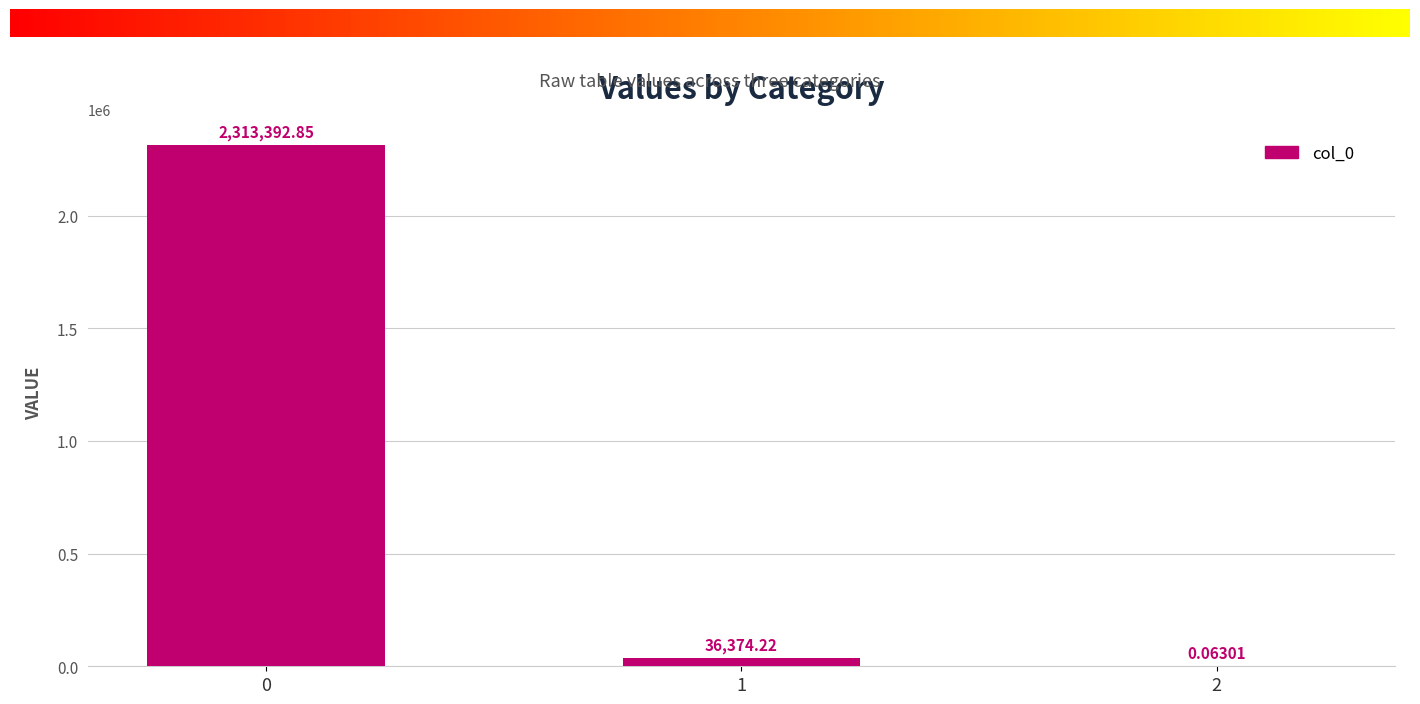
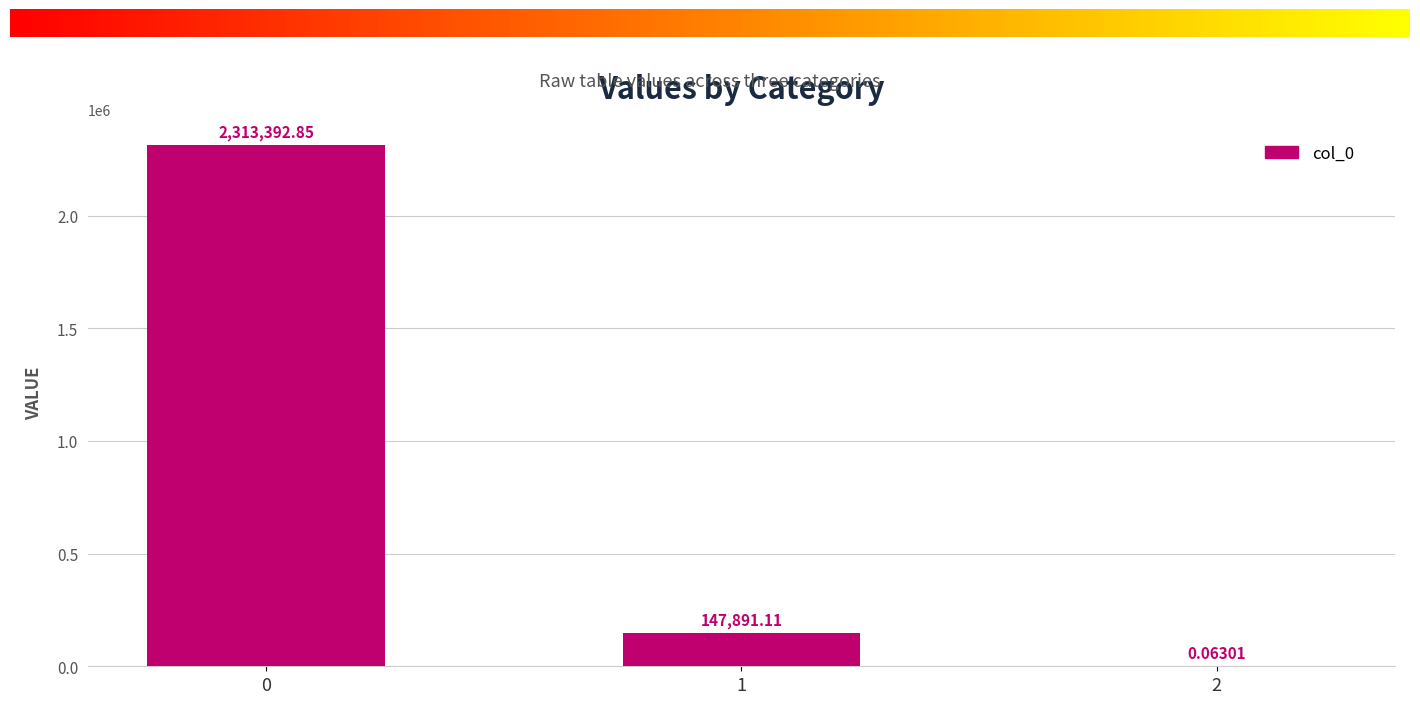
1: 36,374.22 -> 147,891.11
